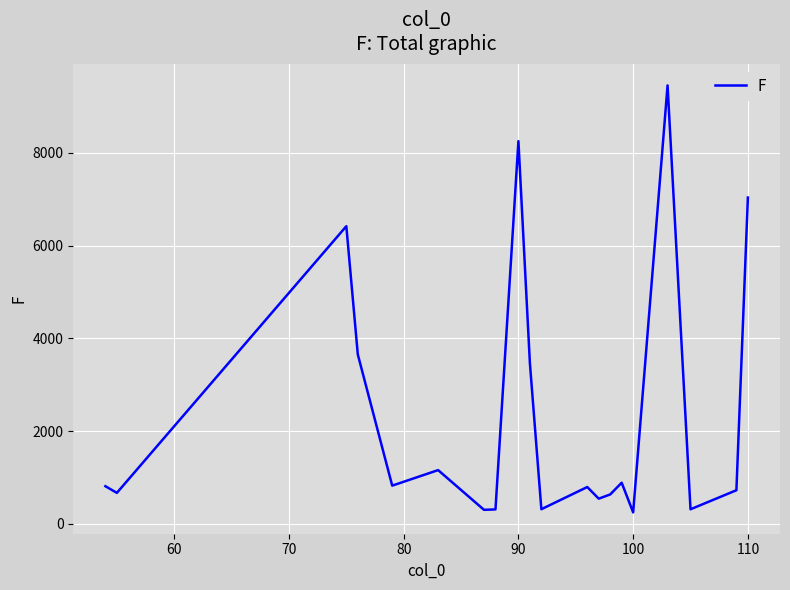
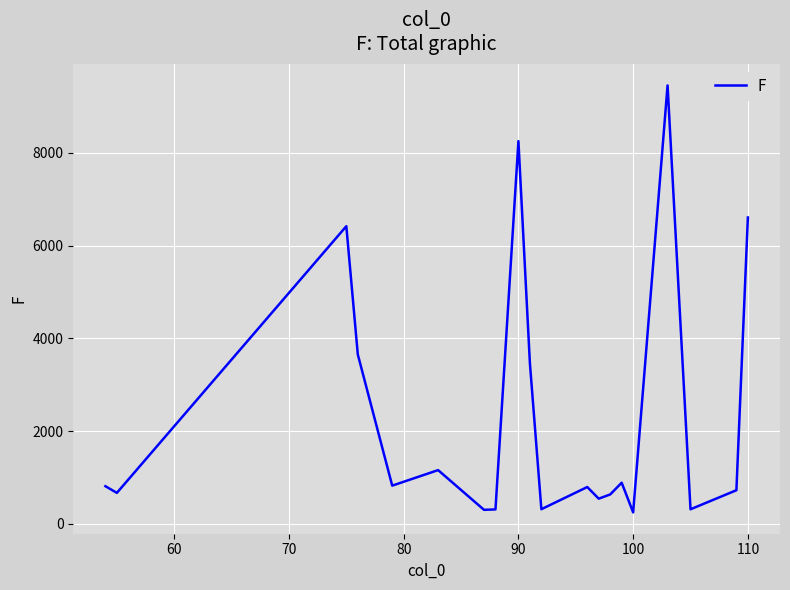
110: 7000 -> 6600
